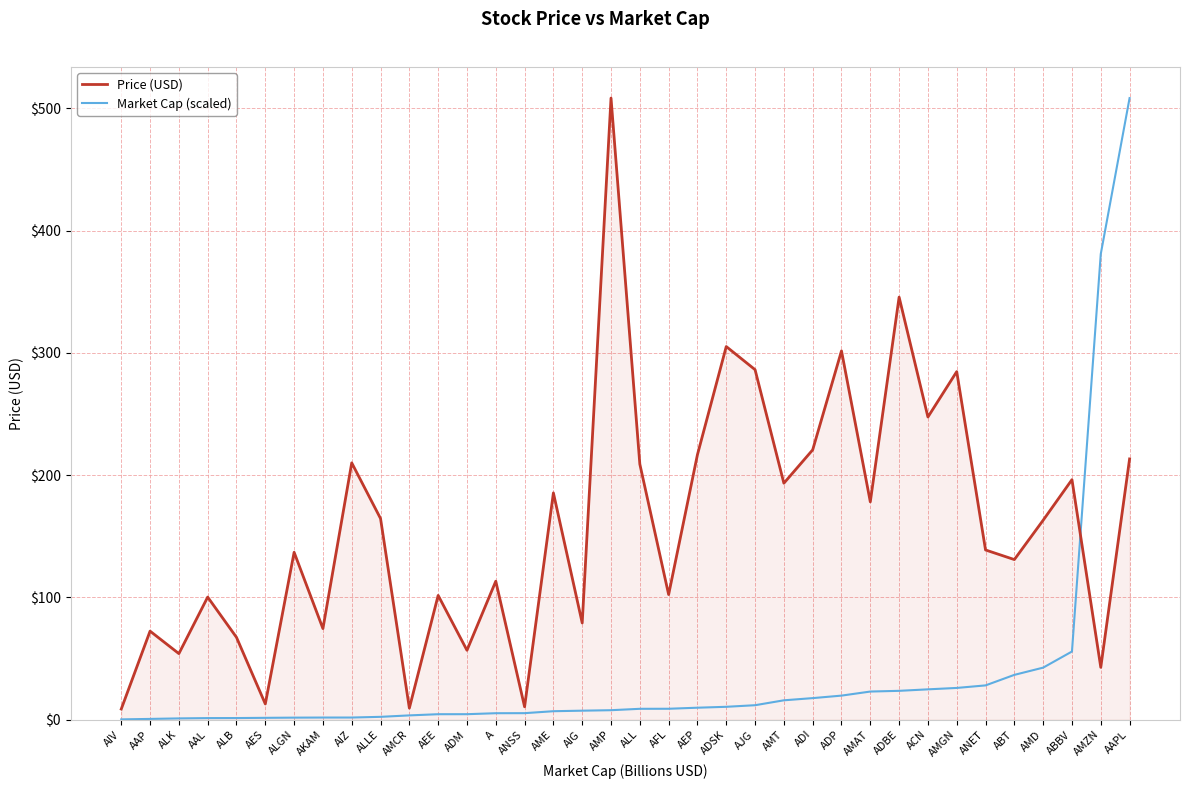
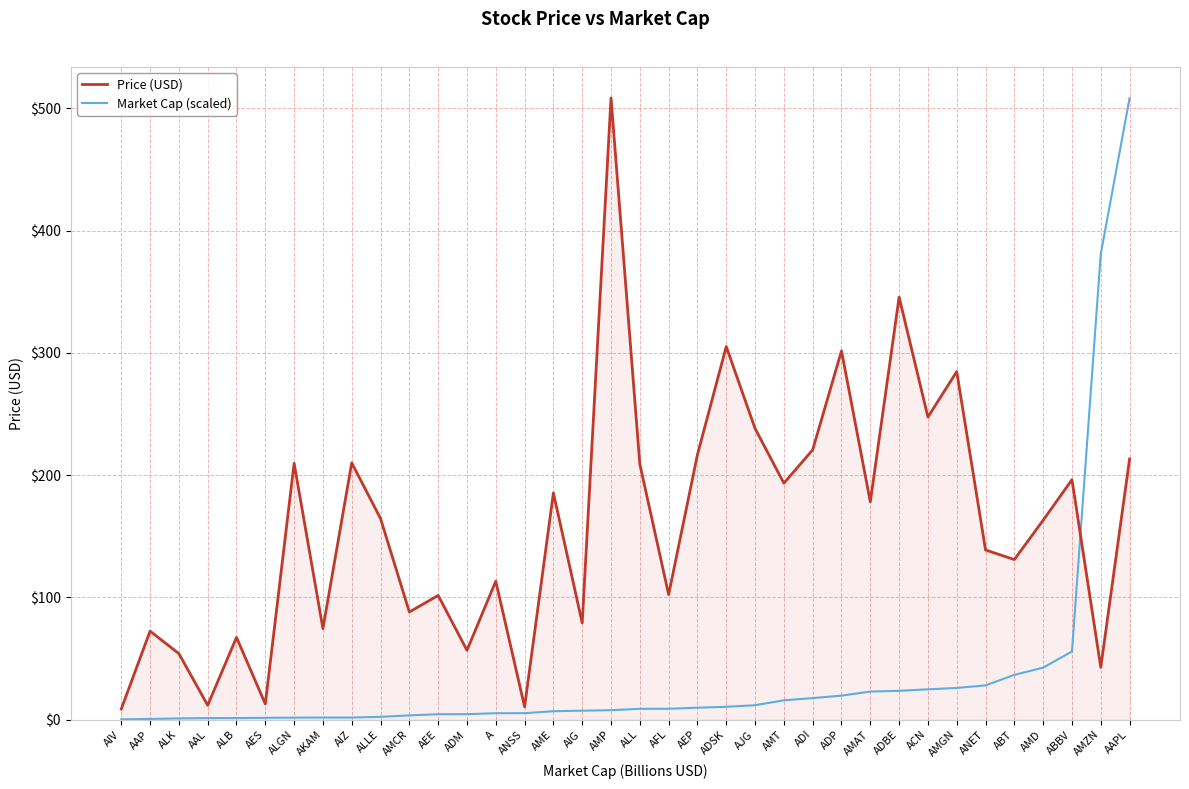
Price (USD), AAL: $100 -> $12
Price (USD), ALGN: $137 -> $210
Price (USD), AMCR: $9 -> $88
Price (USD), AJG: $286 -> $238
